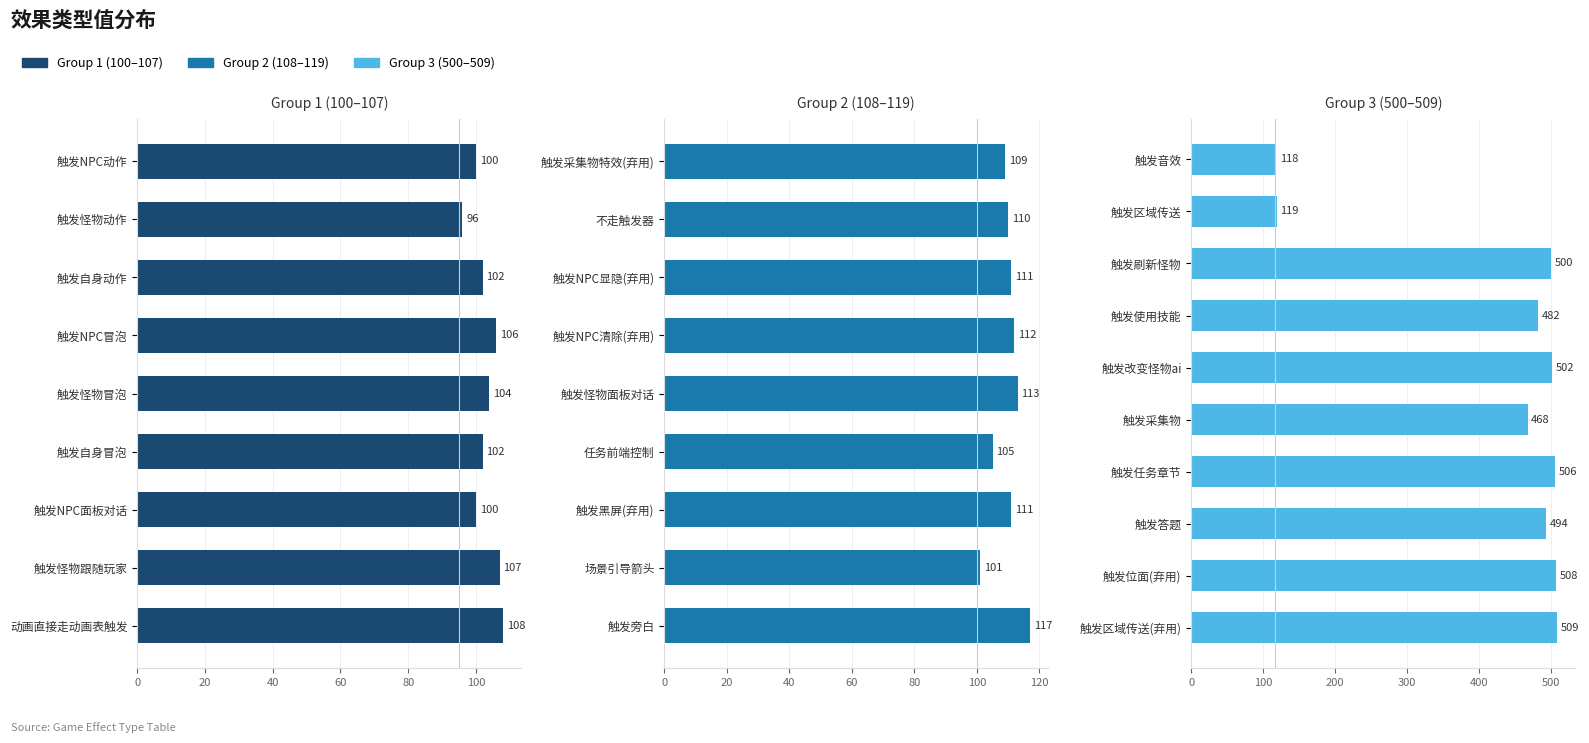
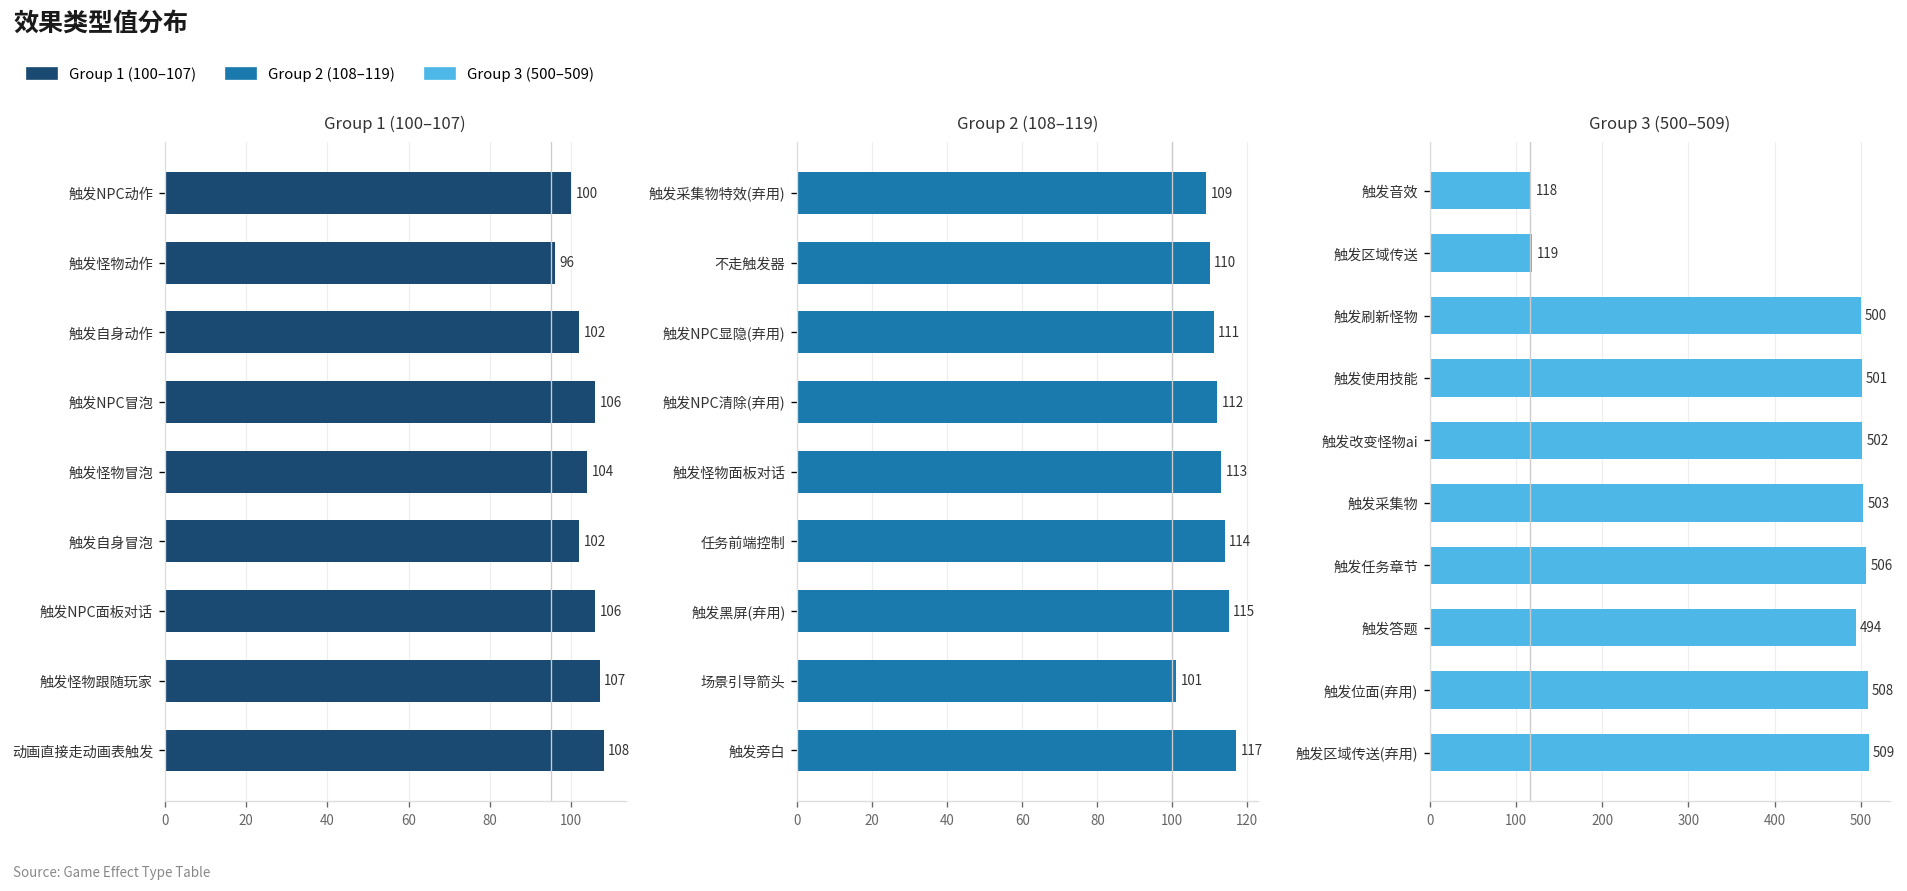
Group 1 (100–107), 触发NPC面板对话: 100 -> 106
Group 2 (108–119), 任务前端控制: 105 -> 114
Group 2 (108–119), 触发黑屏(弃用): 111 -> 115
Group 3 (500–509), 触发使用技能: 482 -> 501
Group 3 (500–509), 触发采集物: 468 -> 503
